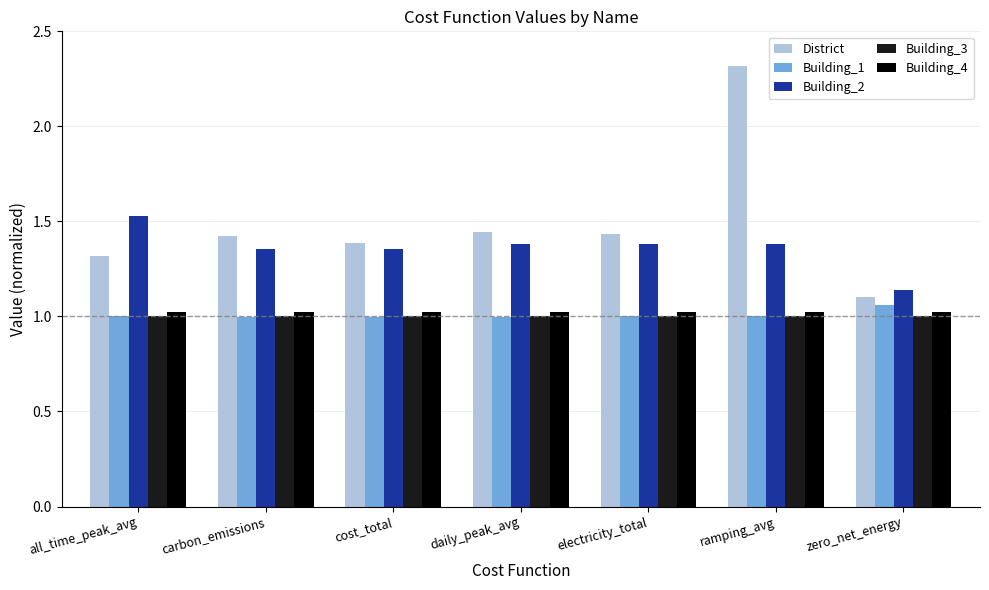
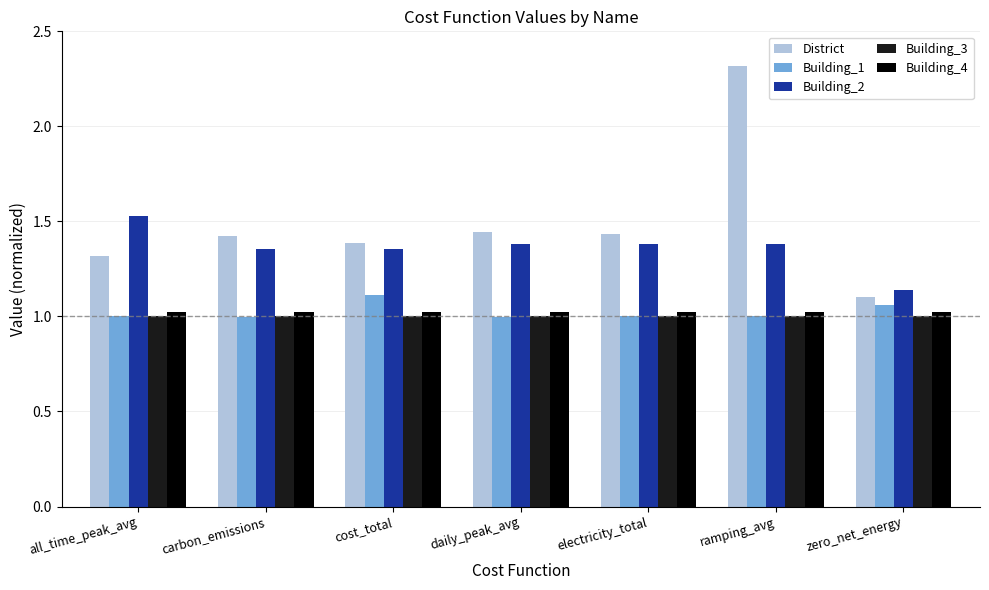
Building_1, cost_total: 1.00 -> 1.11
